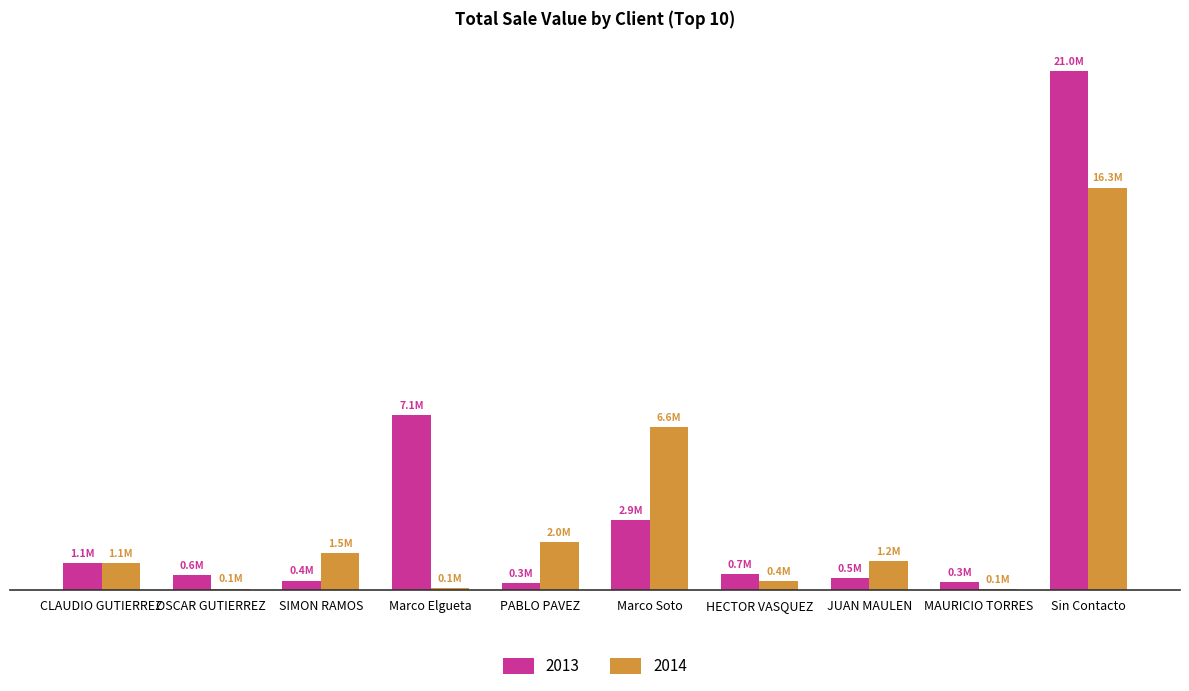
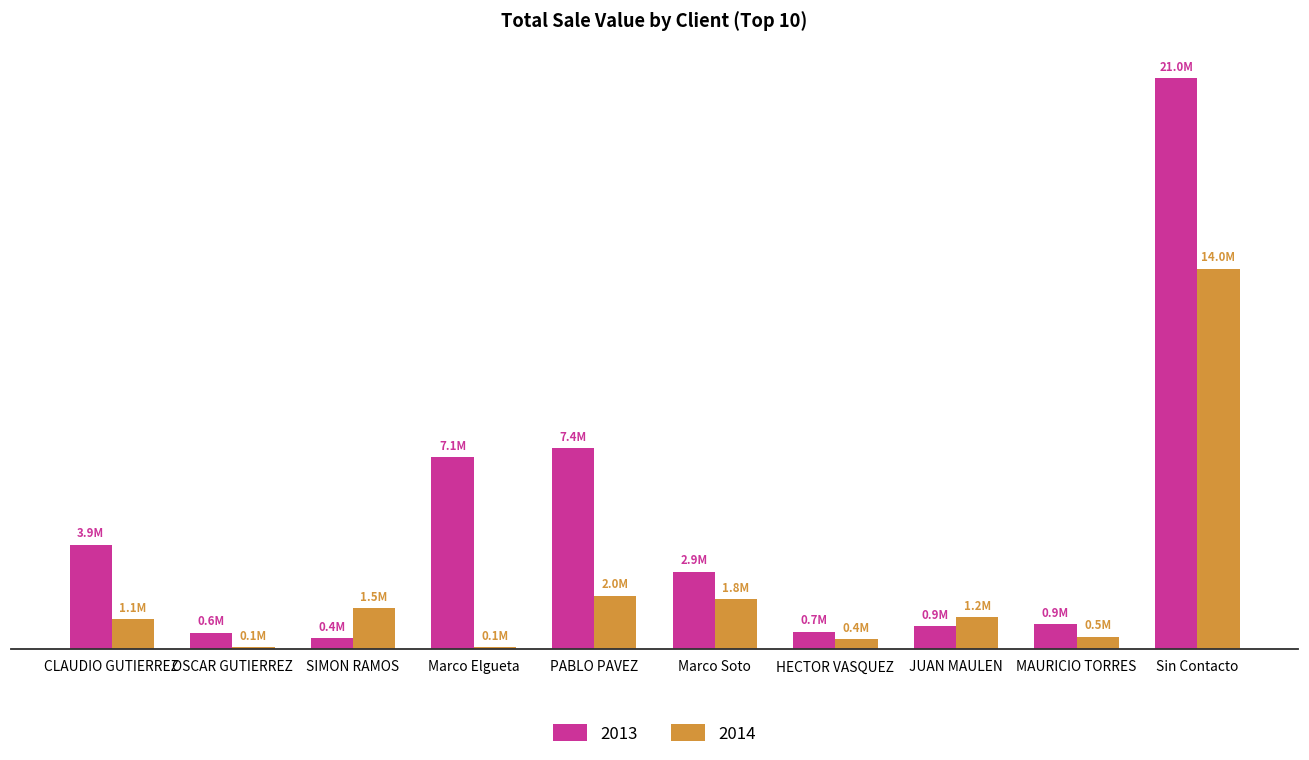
2013, CLAUDIO GUTIERREZ: 1.1M -> 3.9M
2013, PABLO PAVEZ: 0.3M -> 7.4M
2014, Marco Soto: 6.6M -> 1.8M
2013, JUAN MAULEN: 0.5M -> 0.9M
2013, MAURICIO TORRES: 0.3M -> 0.9M
2014, MAURICIO TORRES: 0.1M -> 0.5M
2014, Sin Contacto: 16.3M -> 14.0M
